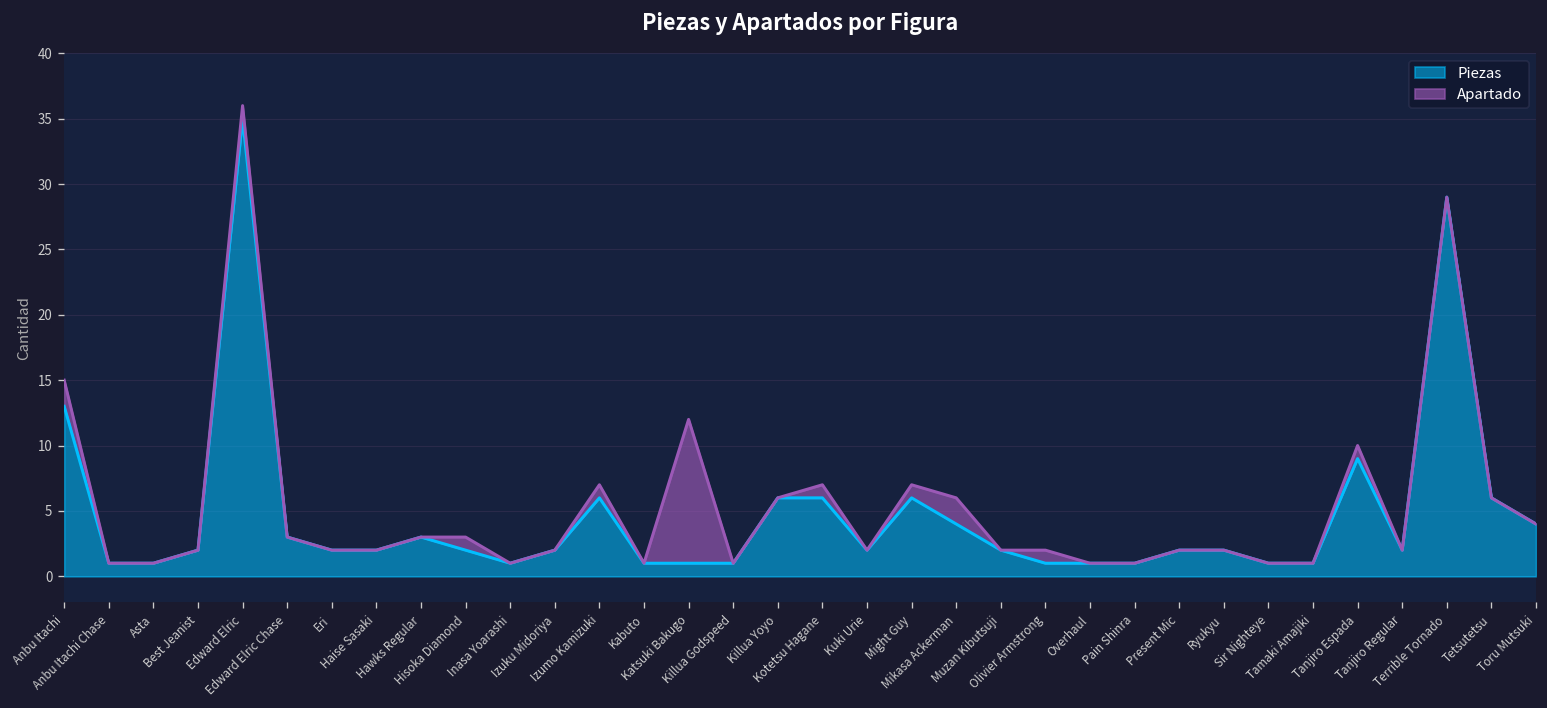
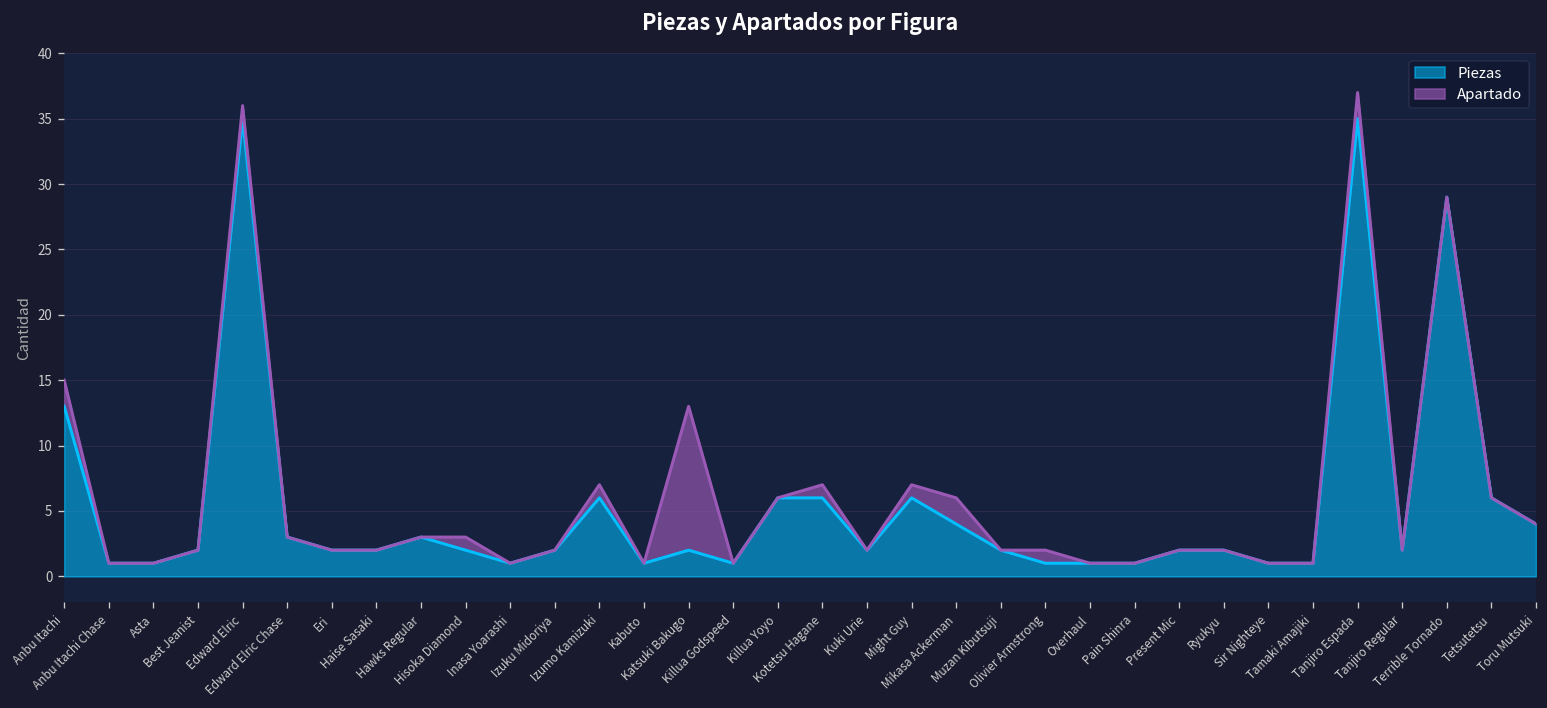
Piezas, Katsuki Bakugo: 1 -> 2
Piezas, Tanjiro Espada: 9 -> 35
Apartado, Tanjiro Espada: 1 -> 2
